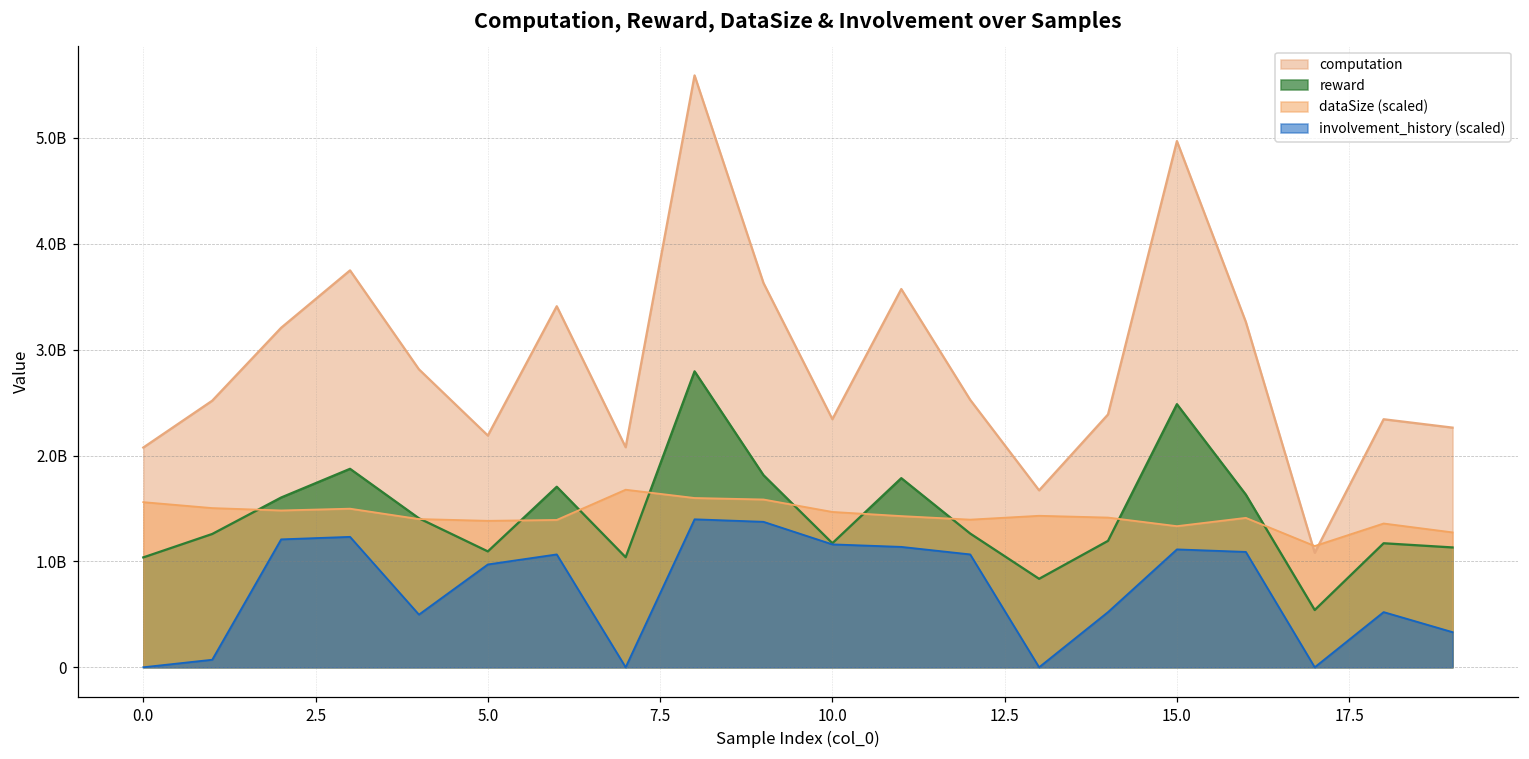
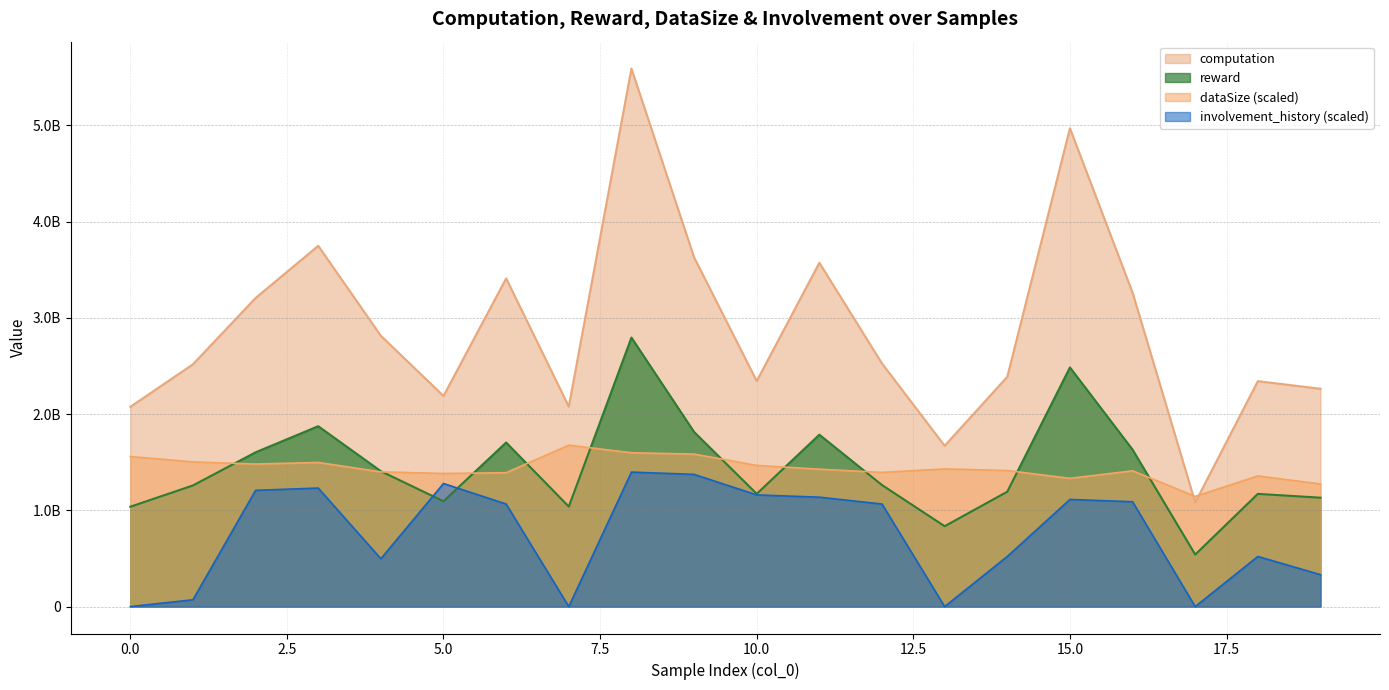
involvement_history (scaled), 5.0: 1000000000 -> 1300000000
